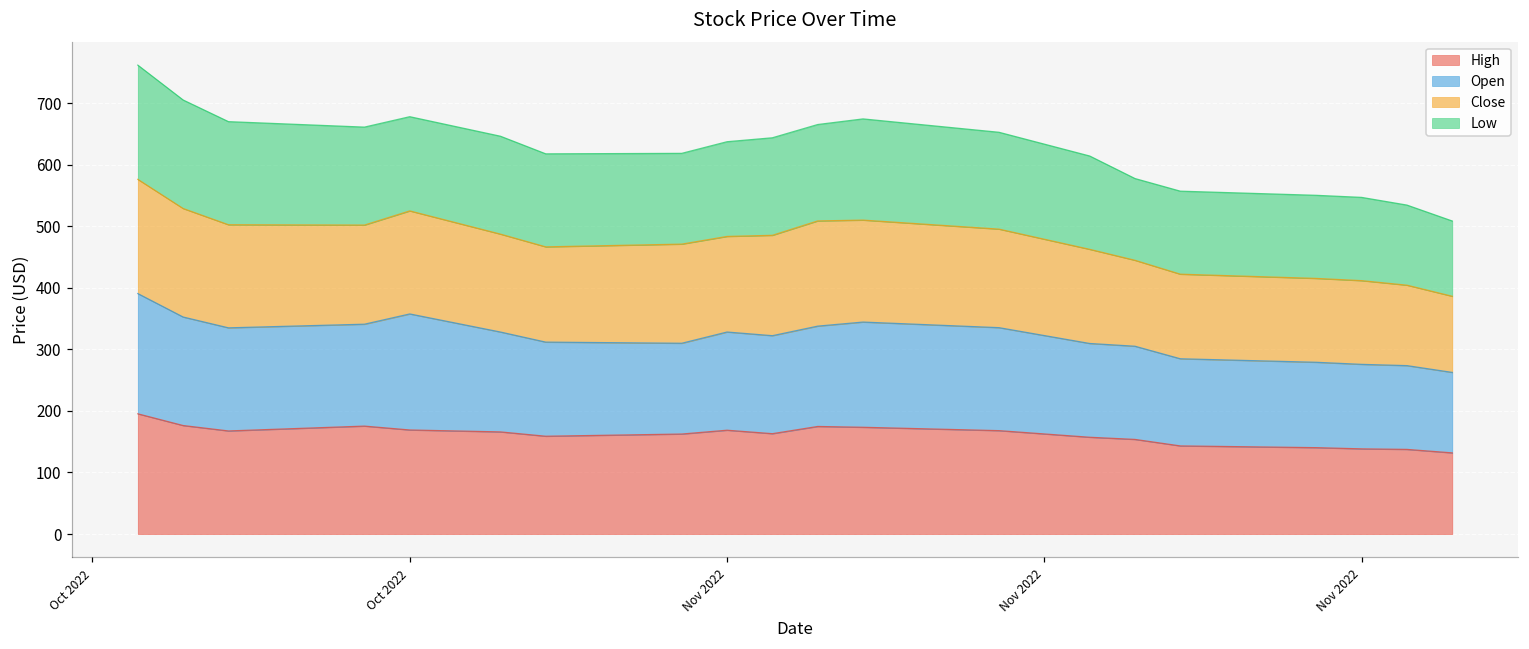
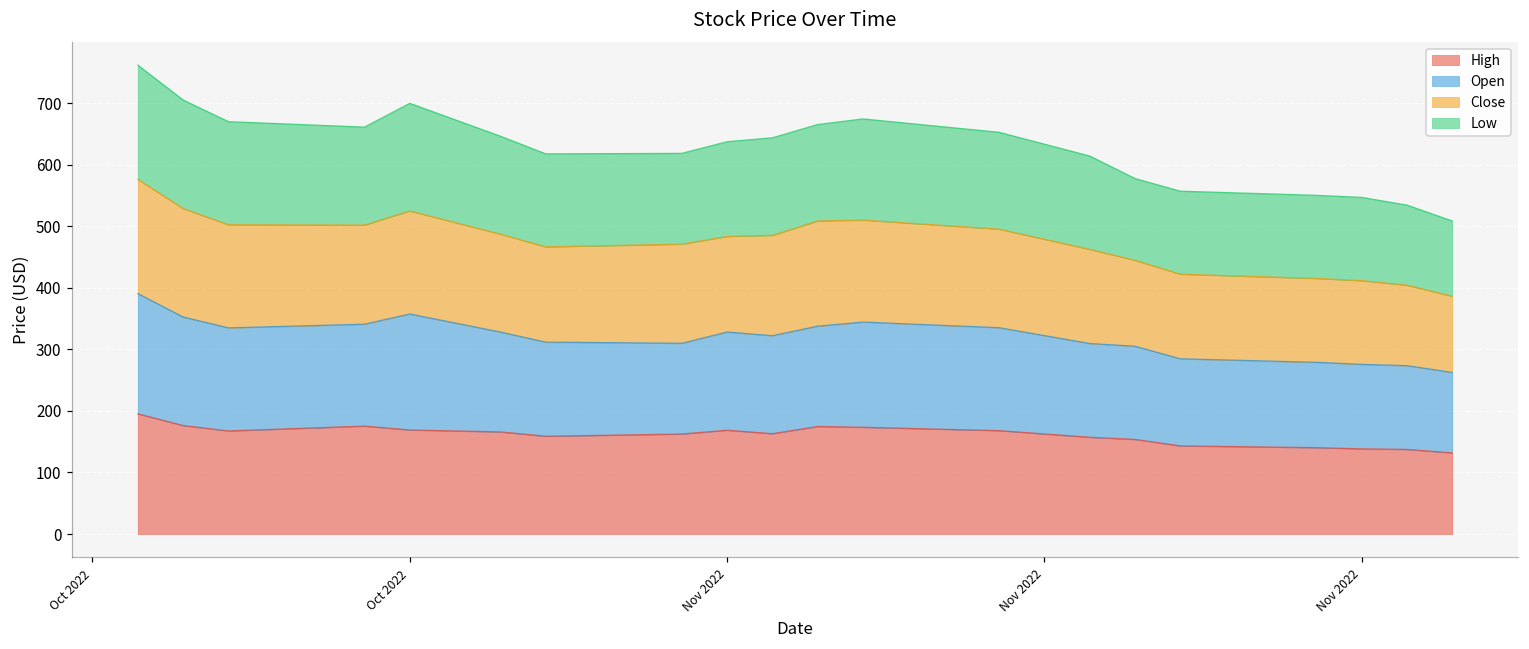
Low, Oct 2022: 150 -> 170
